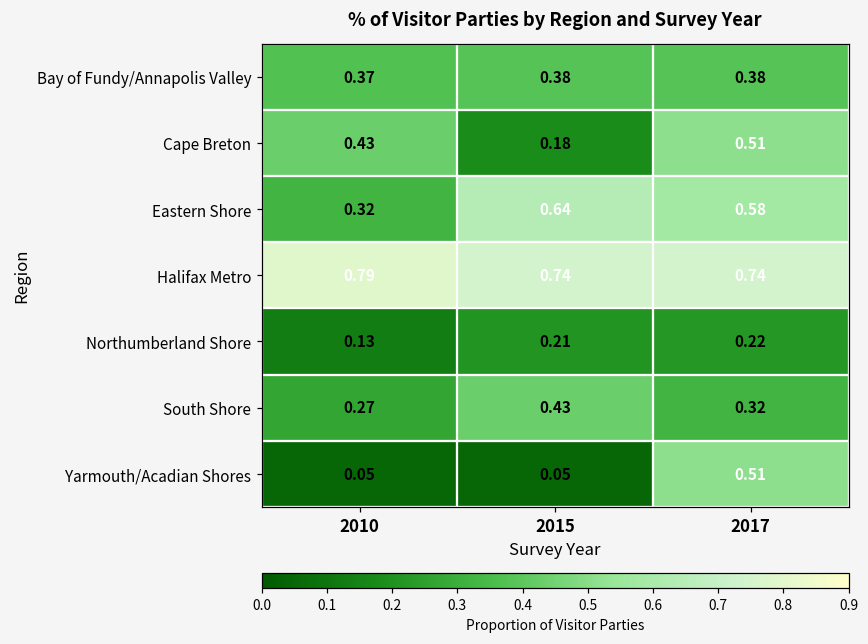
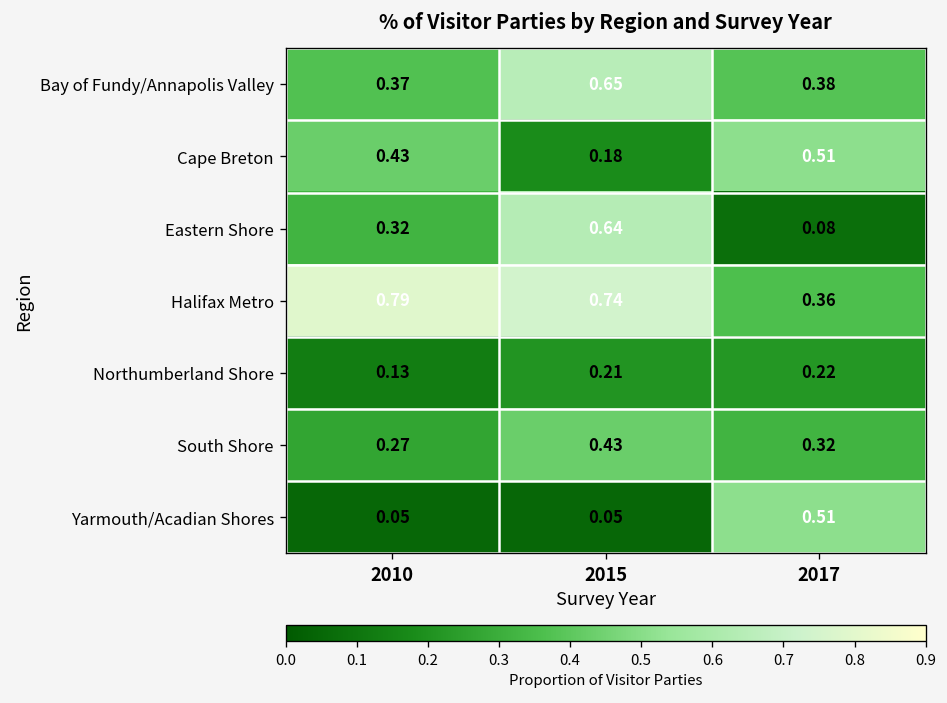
Bay of Fundy/Annapolis Valley, 2015: 0.38 -> 0.65
Eastern Shore, 2017: 0.58 -> 0.08
Halifax Metro, 2017: 0.74 -> 0.36
